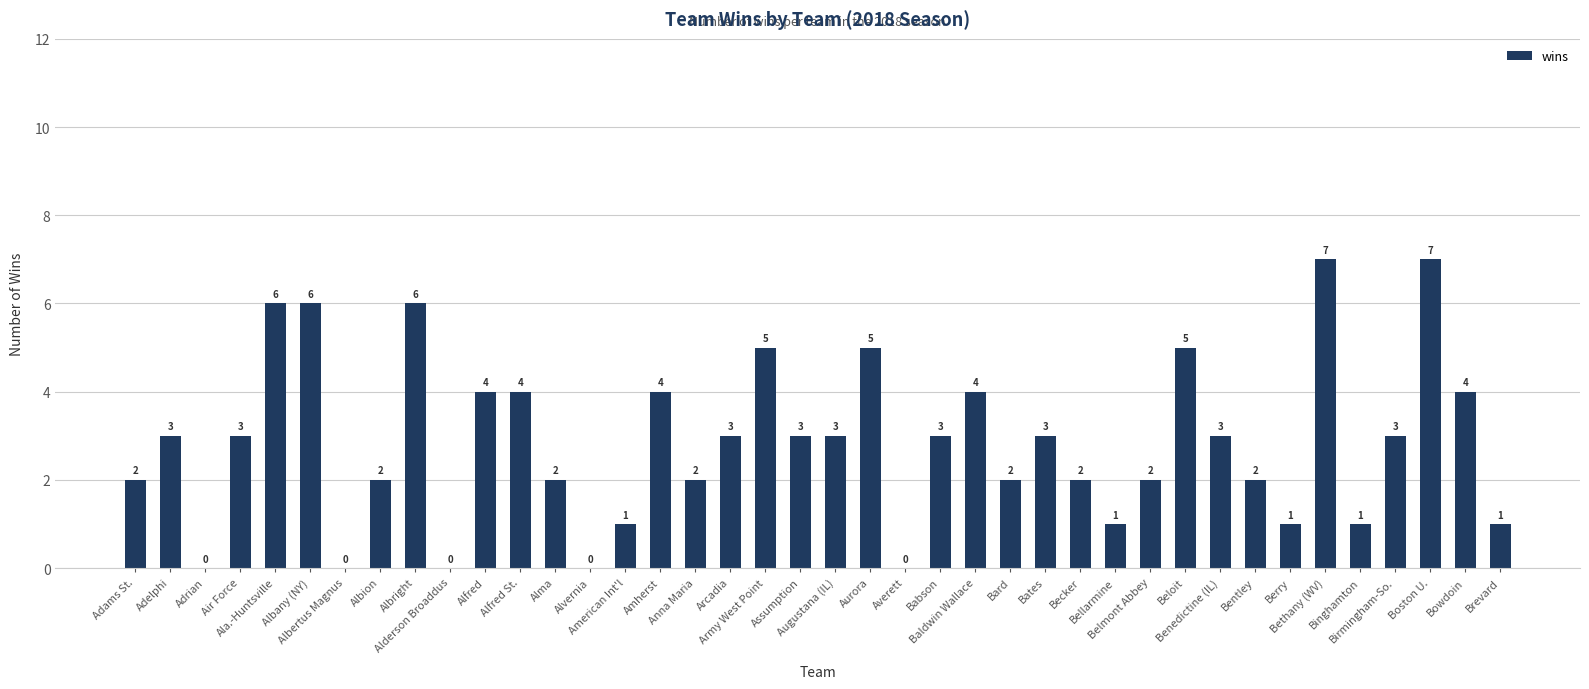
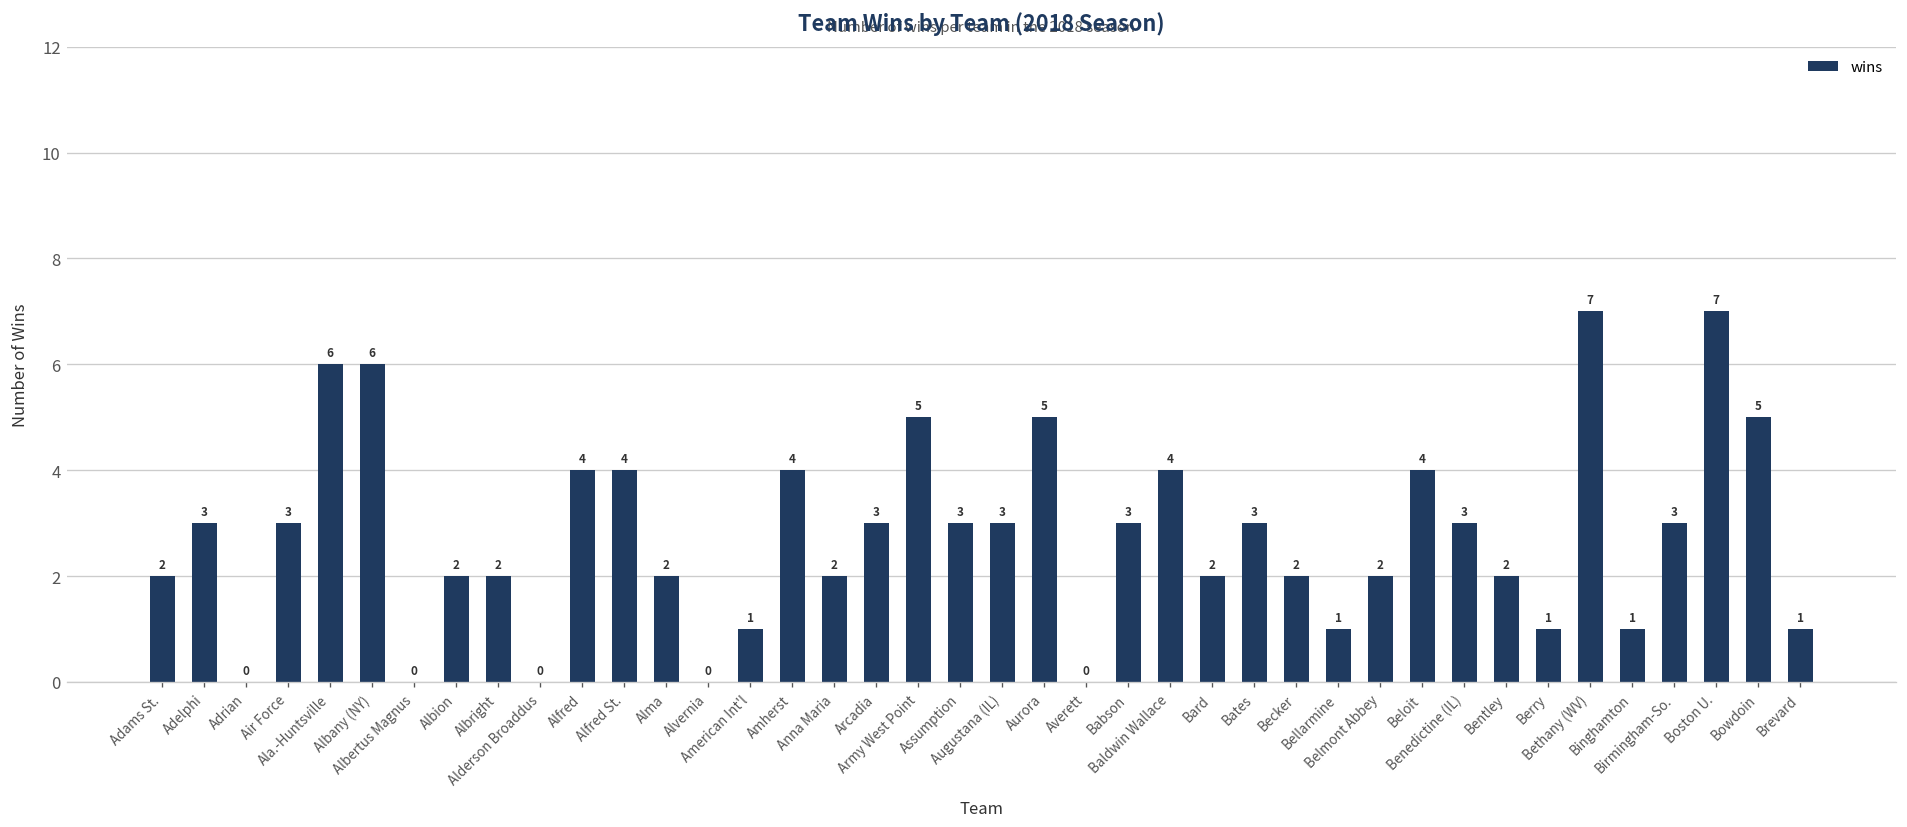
Albright: 6 -> 2
Beloit: 5 -> 4
Bowdoin: 4 -> 5
